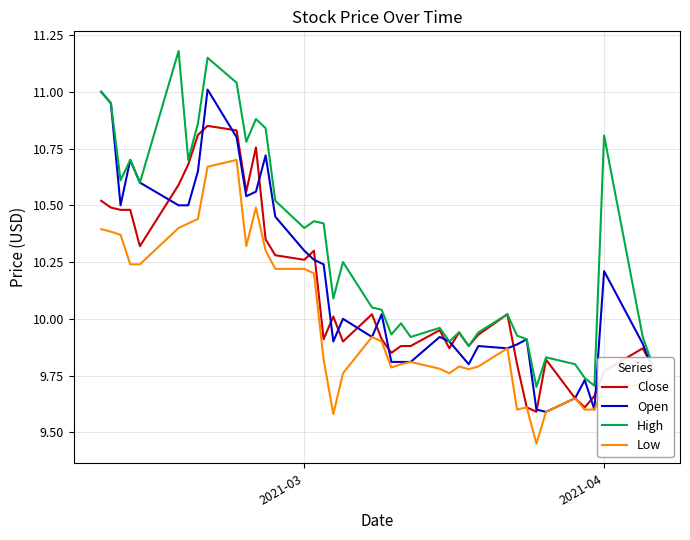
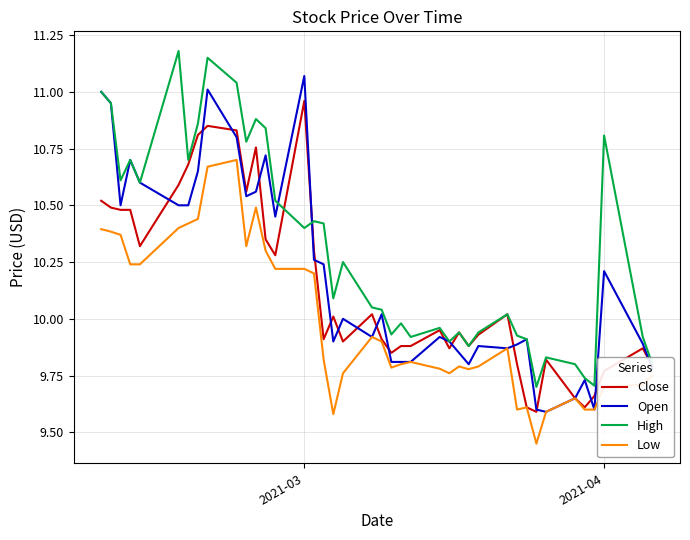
Close, 2021-03: 10.26 -> 10.96
Open, 2021-03: 10.30 -> 11.07
